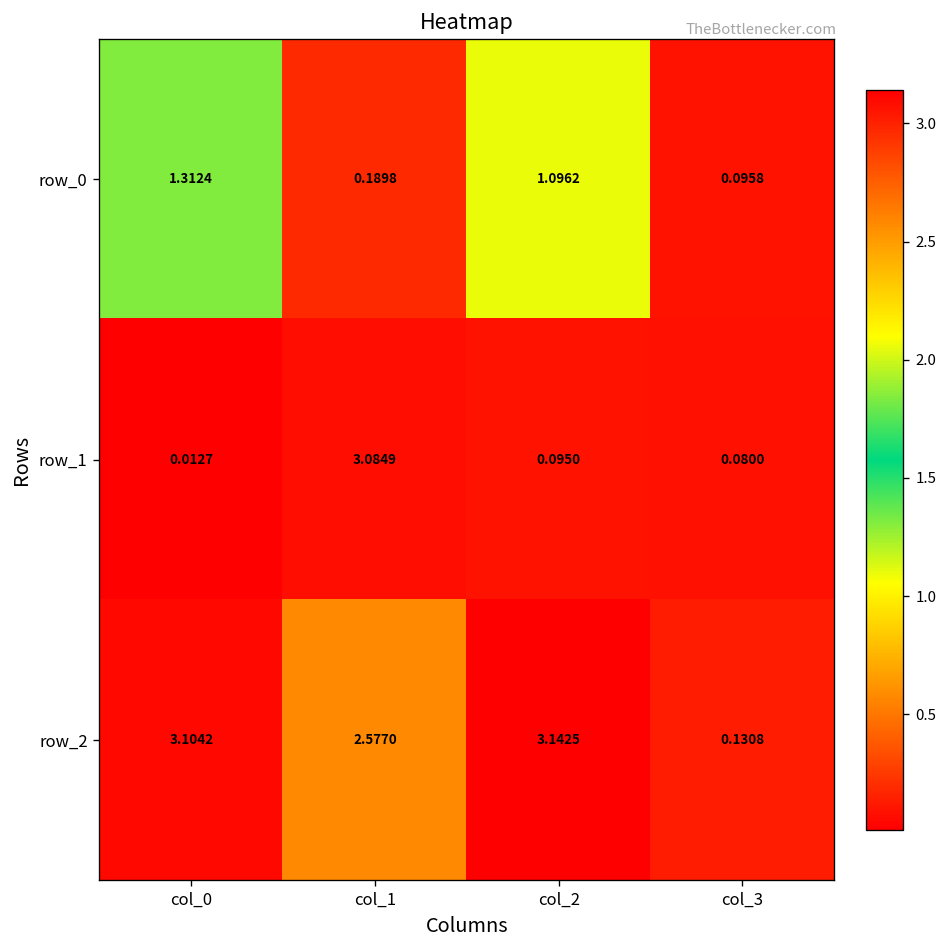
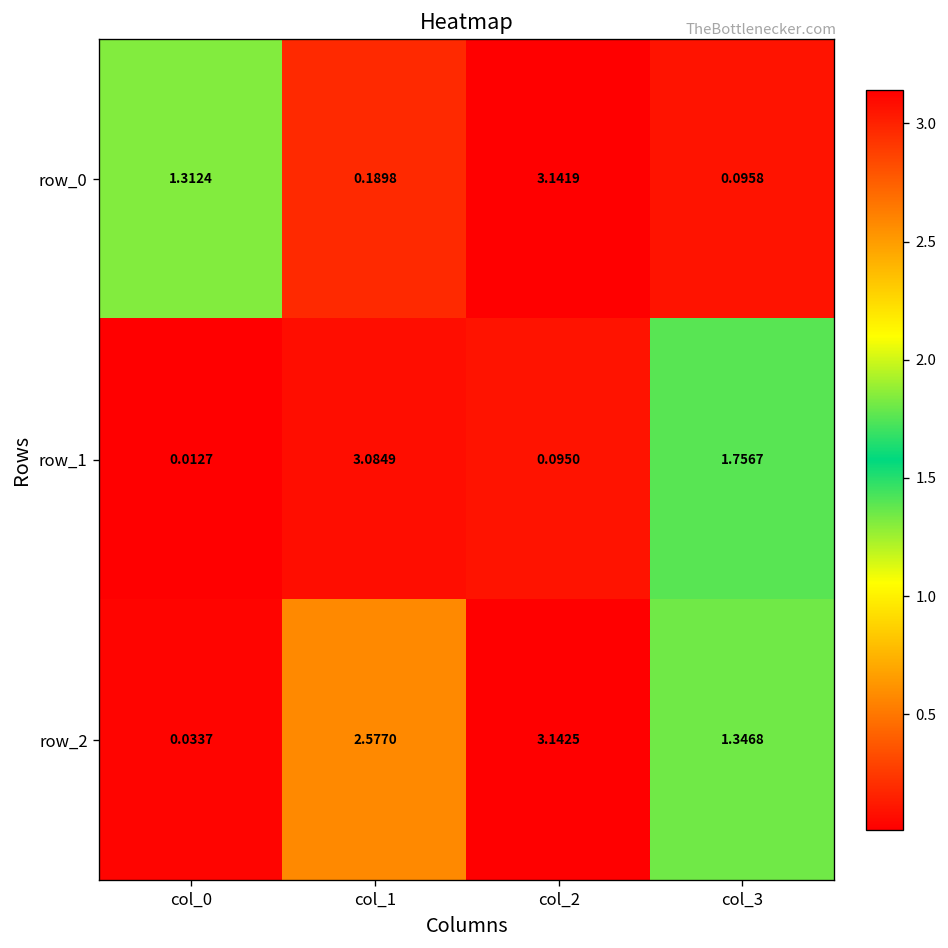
row_0, col_2: 1.0962 -> 3.1419
row_1, col_3: 0.0800 -> 1.7567
row_2, col_0: 3.1042 -> 0.0337
row_2, col_3: 0.1308 -> 1.3468
